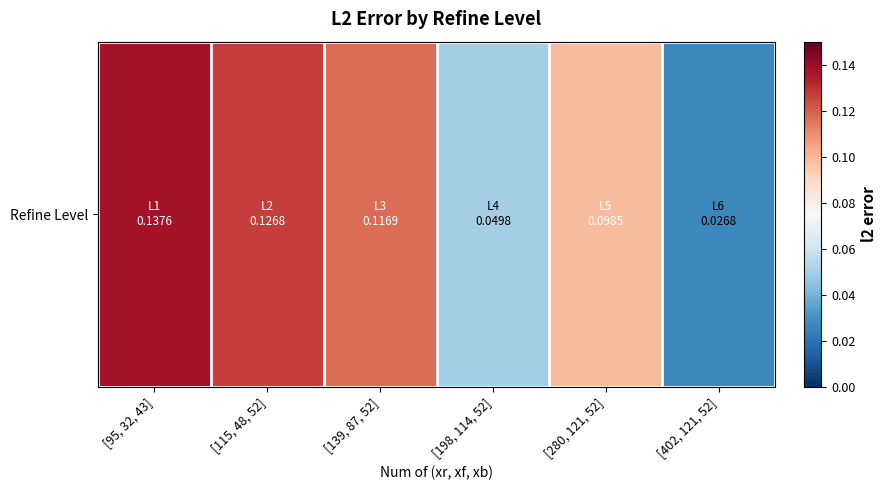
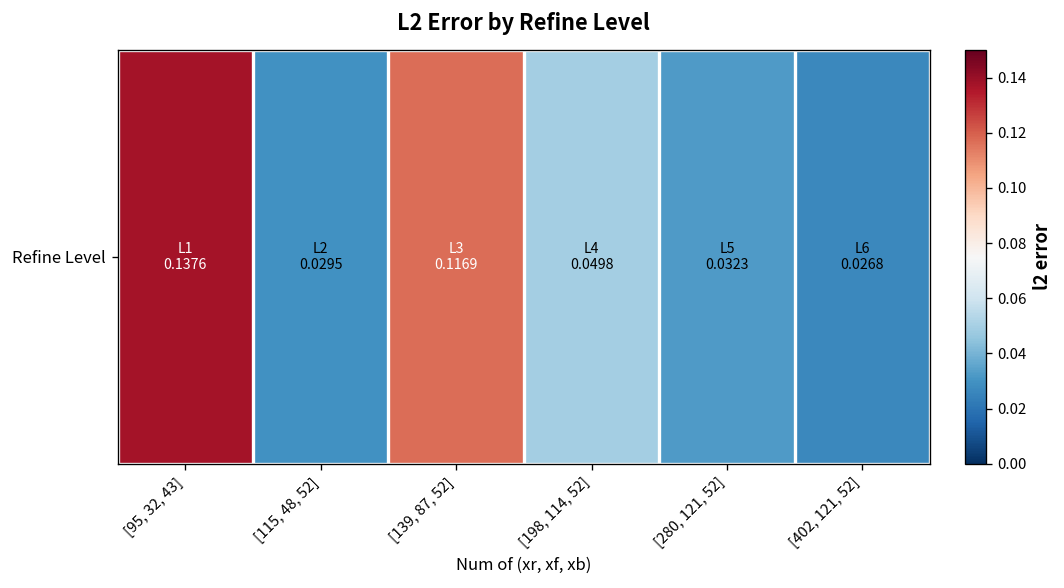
Refine Level, [115, 48, 52]: 0.1268 -> 0.0295
Refine Level, [280, 121, 52]: 0.0985 -> 0.0323
